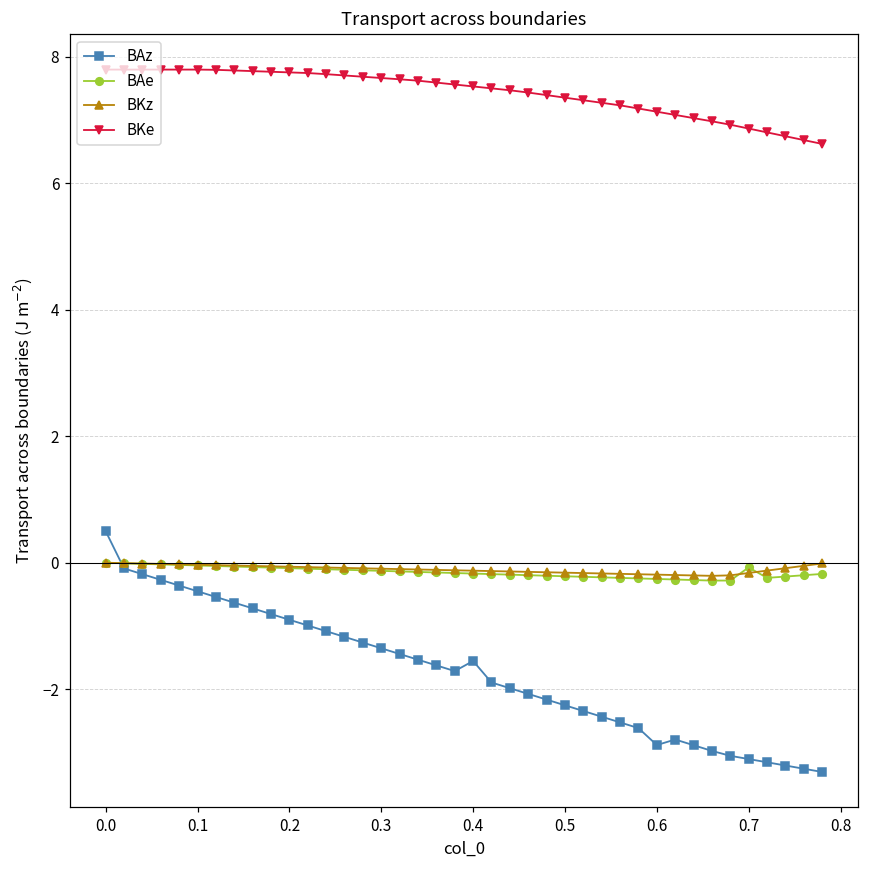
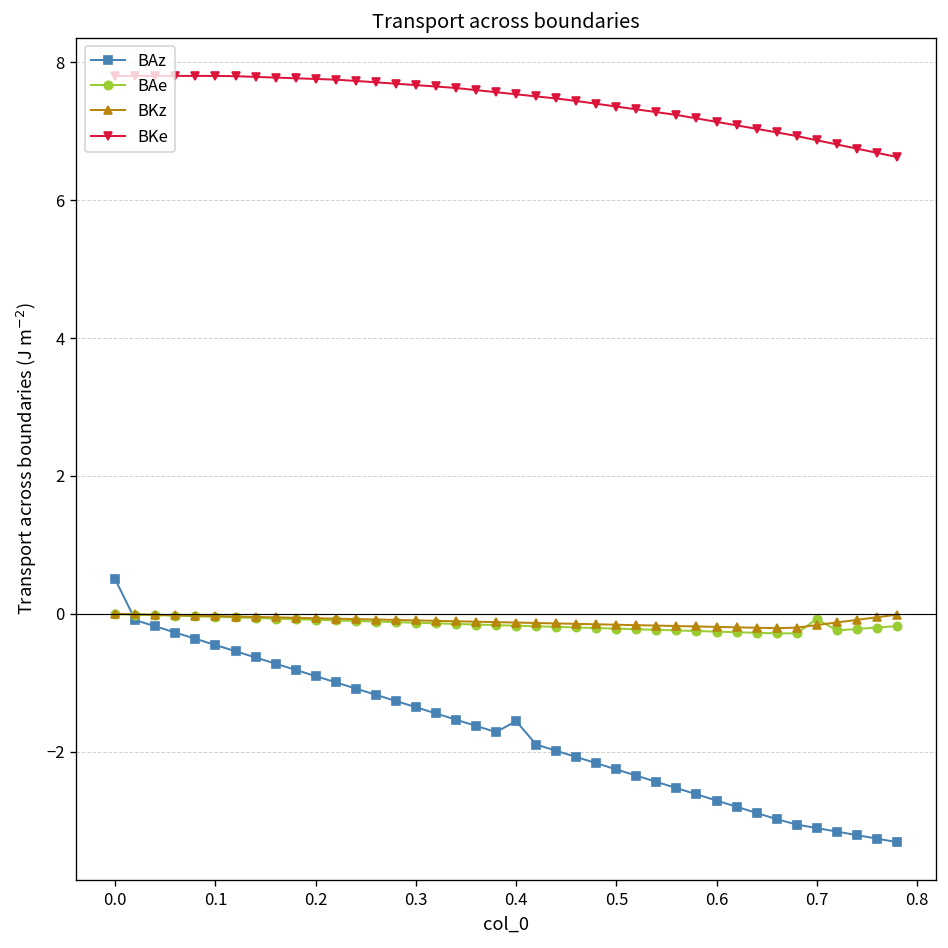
BAz, 0.6: -2.9 -> -2.7
